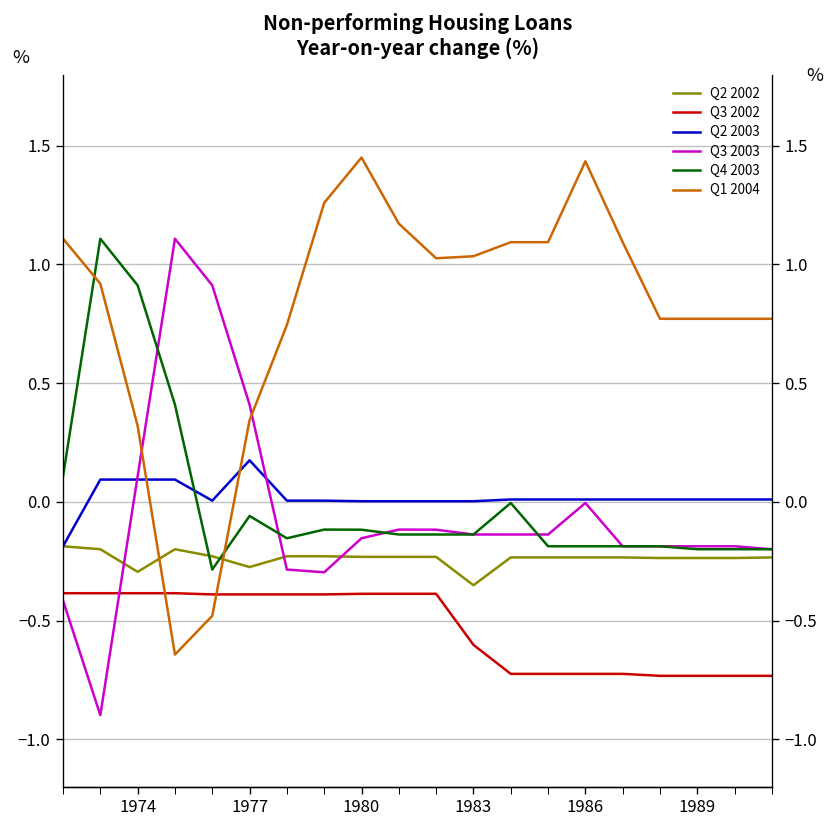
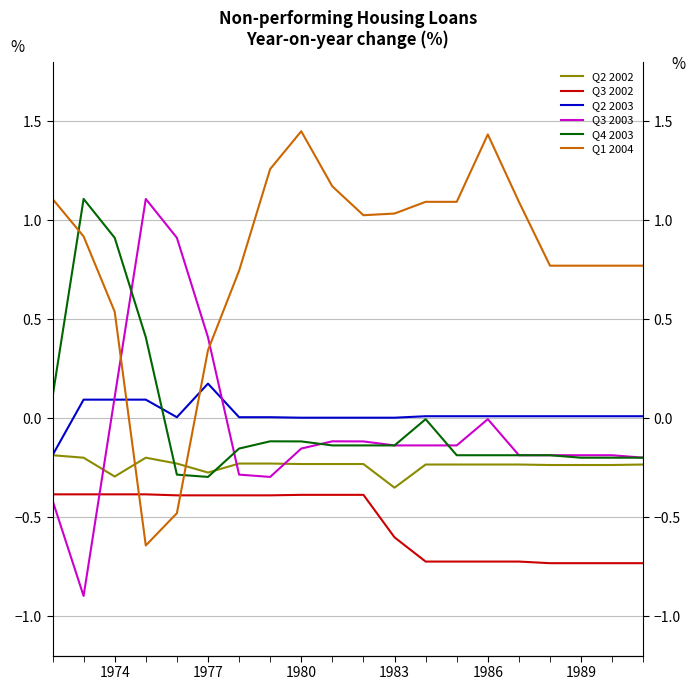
Q1 2004, 1974: 0.32 -> 0.54
Q4 2003, 1977: -0.06 -> -0.30
